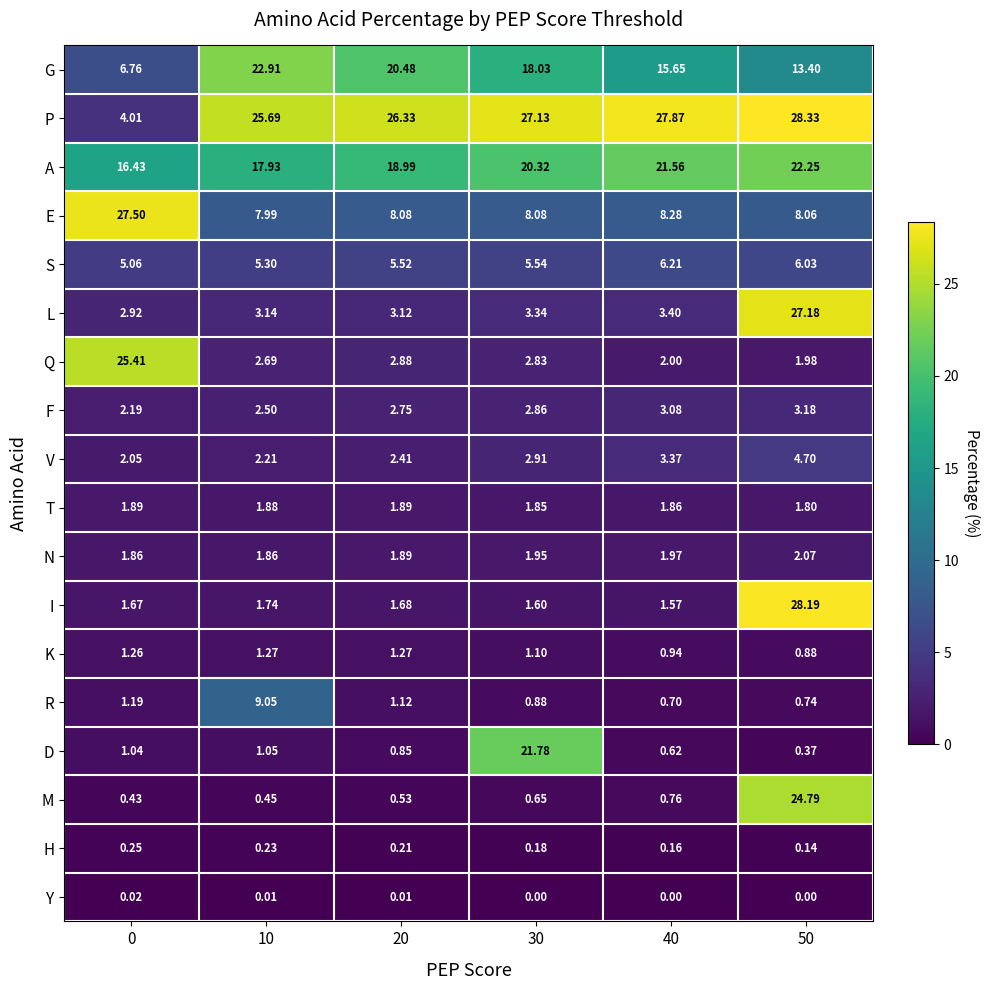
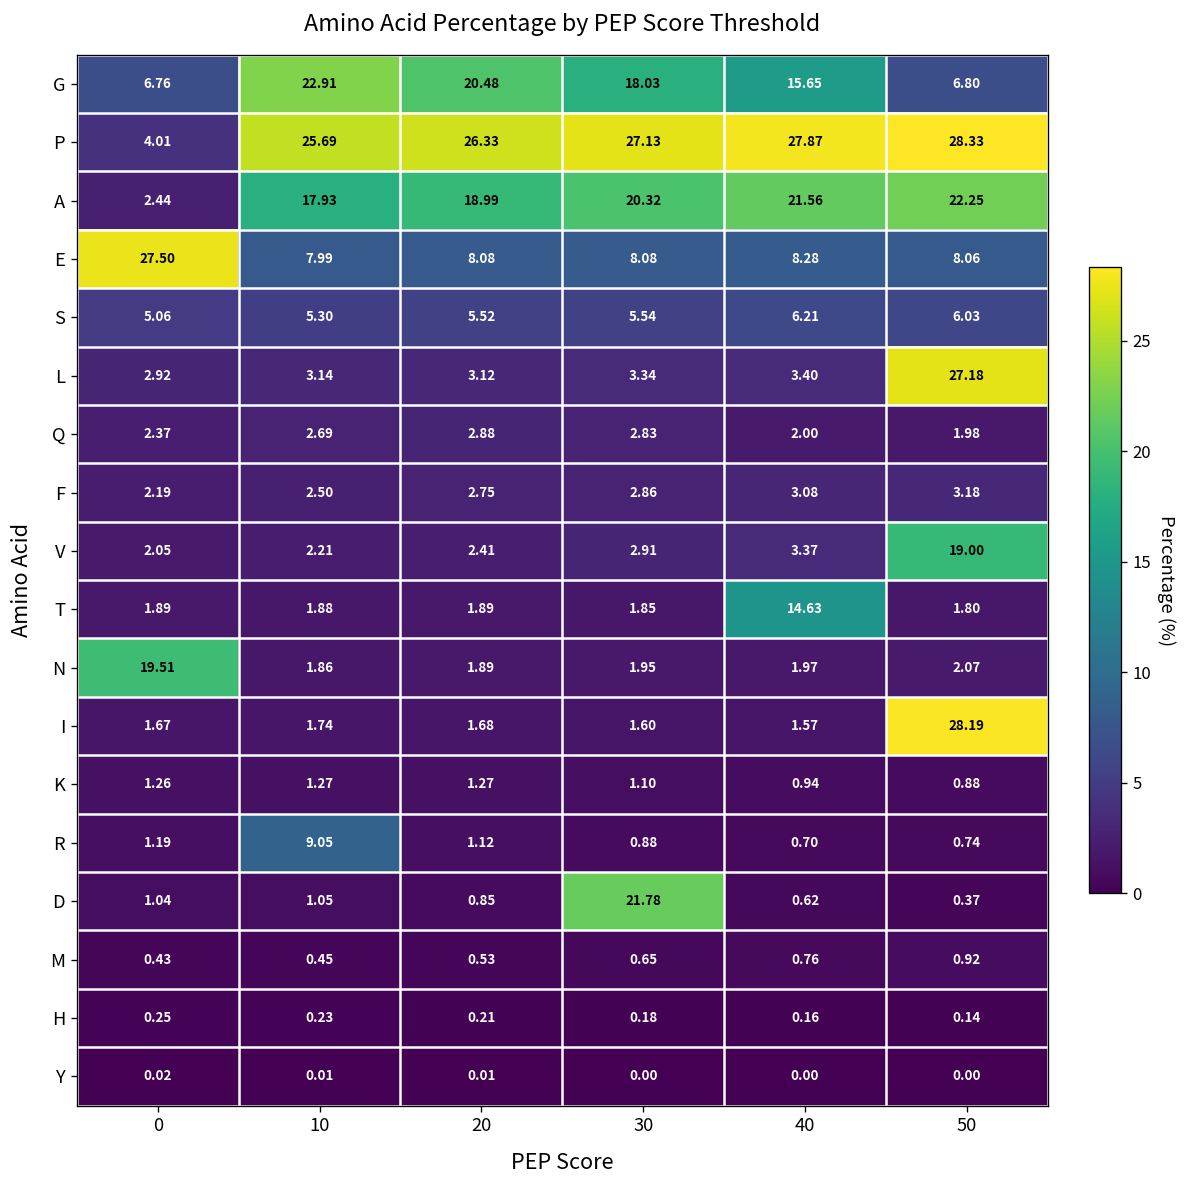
G, 50: 13.40 -> 6.80
A, 0: 16.43 -> 2.44
Q, 0: 25.41 -> 2.37
V, 50: 4.70 -> 19.00
T, 40: 1.86 -> 14.63
N, 0: 1.86 -> 19.51
M, 50: 24.79 -> 0.92
